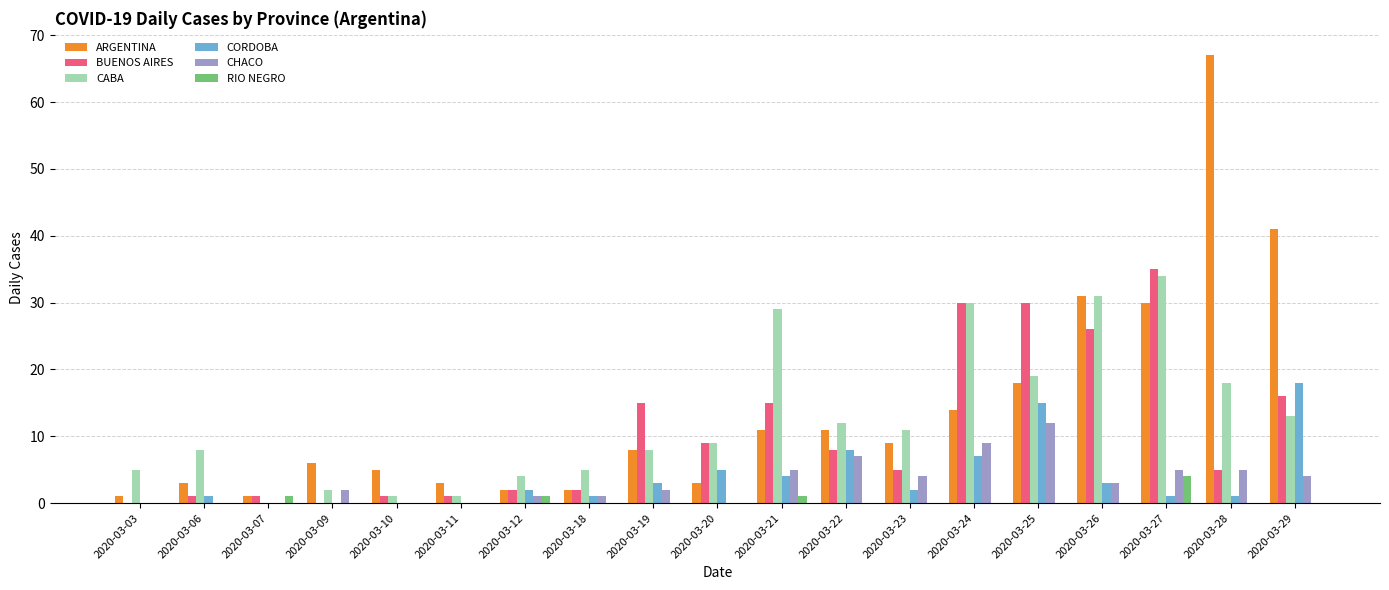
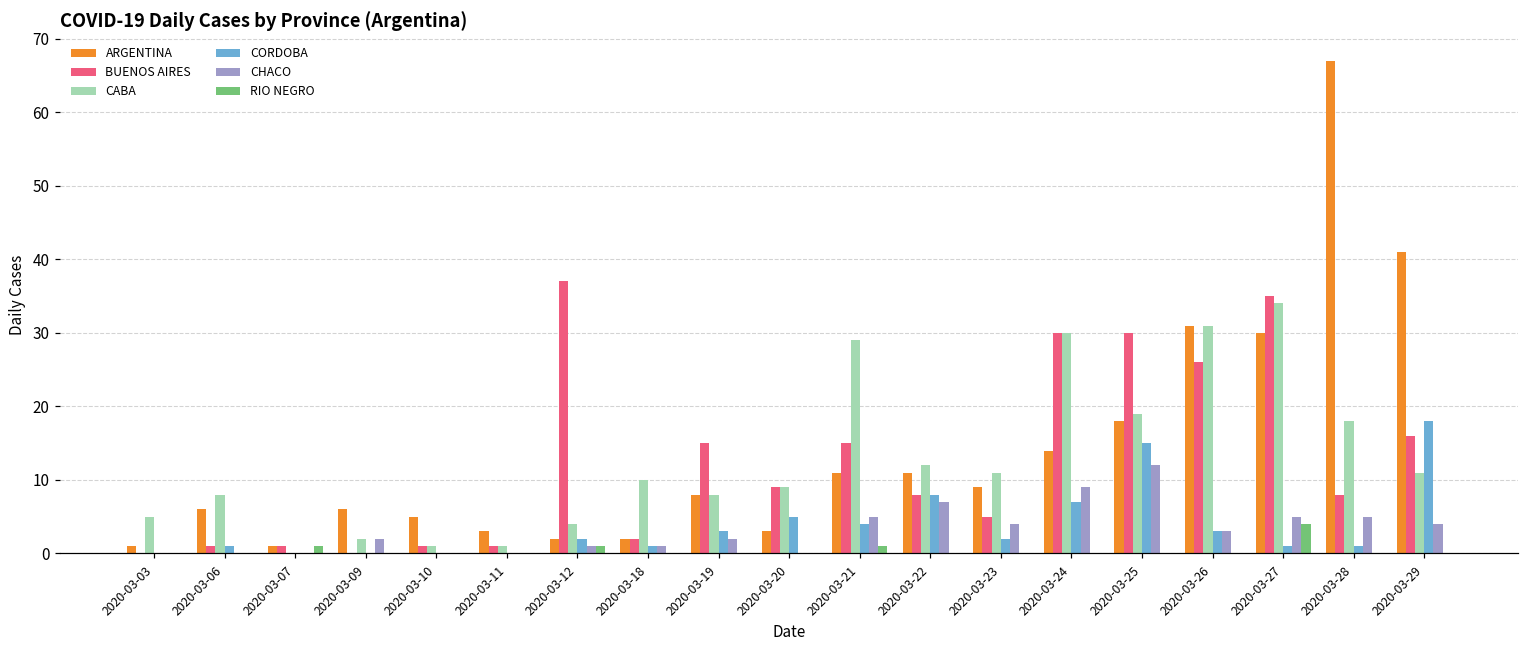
ARGENTINA, 2020-03-06: 3 -> 6
BUENOS AIRES, 2020-03-12: 2 -> 37
CABA, 2020-03-18: 5 -> 10
BUENOS AIRES, 2020-03-28: 5 -> 8
CABA, 2020-03-29: 13 -> 11
